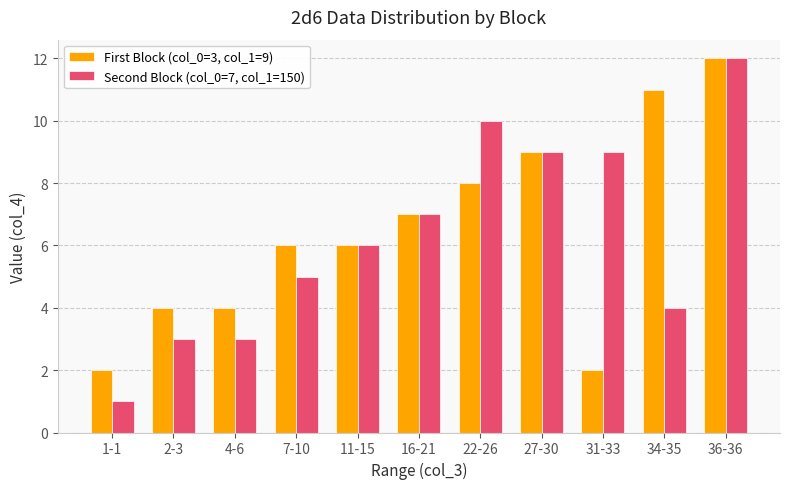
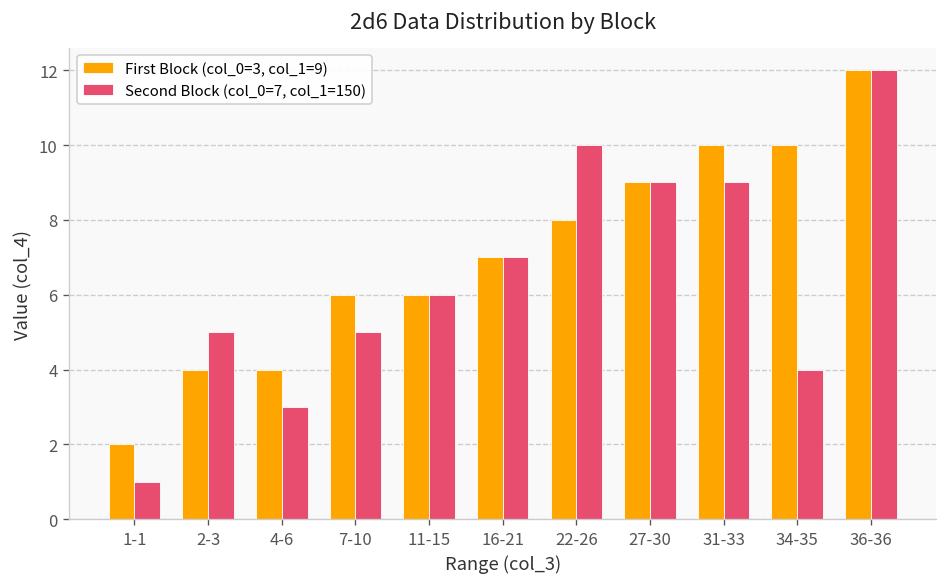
Second Block (col_0=7, col_1=150), 2-3: 3 -> 5
First Block (col_0=3, col_1=9), 31-33: 2 -> 10
First Block (col_0=3, col_1=9), 34-35: 11 -> 10
